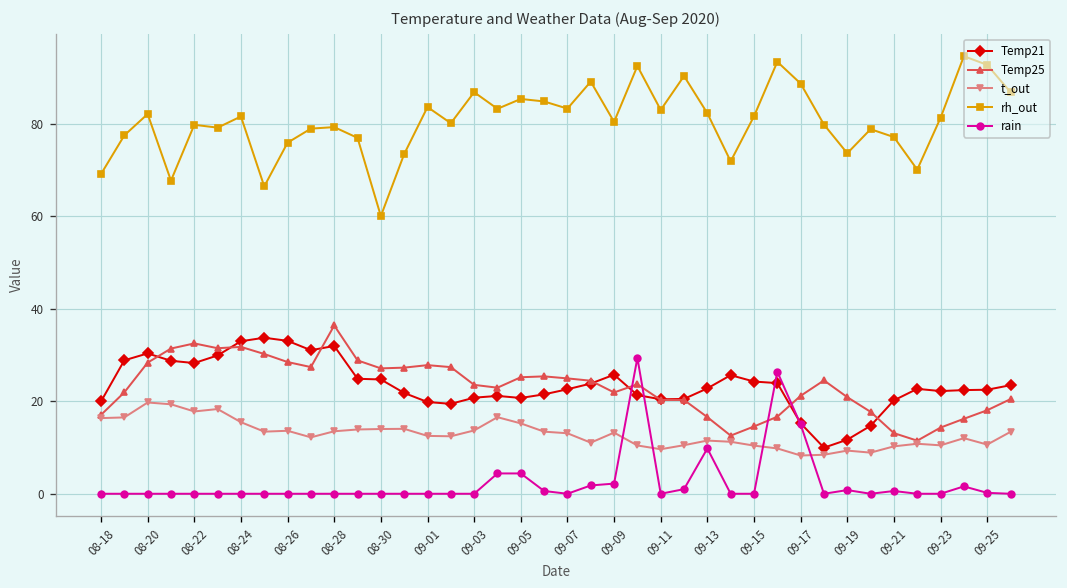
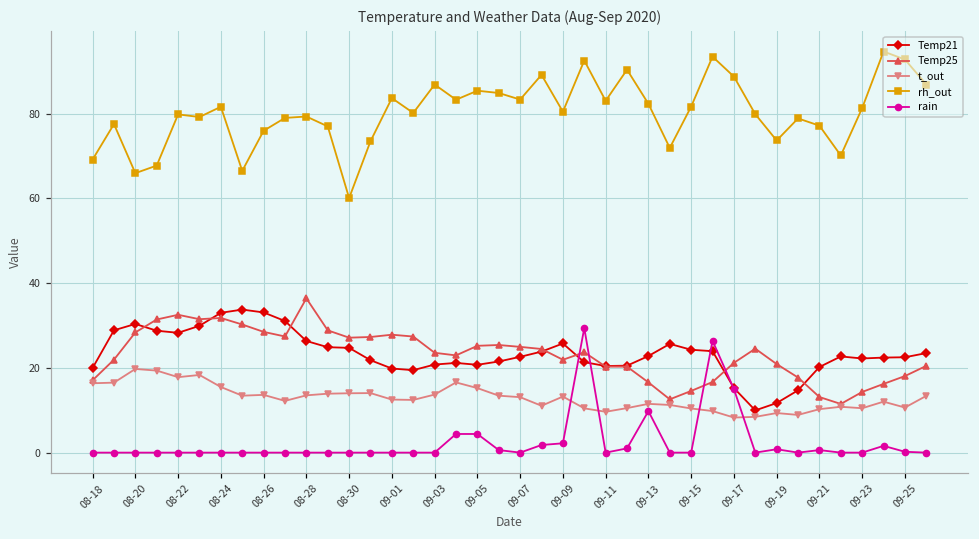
rh_out, 08-20: 82 -> 66
Temp21, 08-28: 32 -> 26
